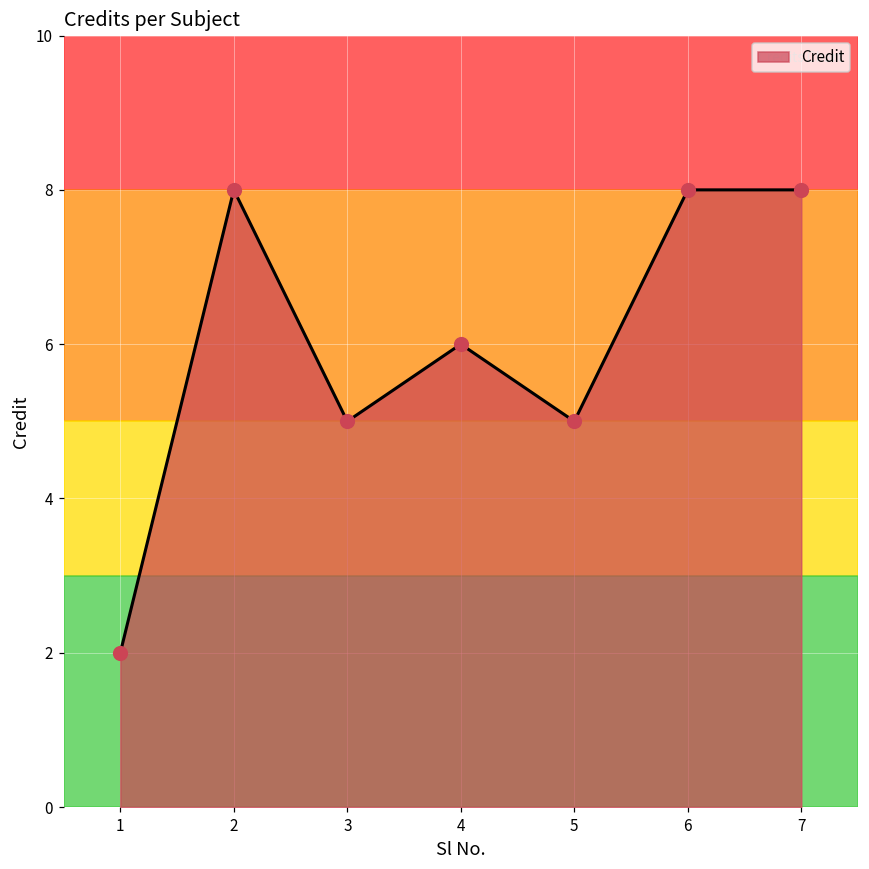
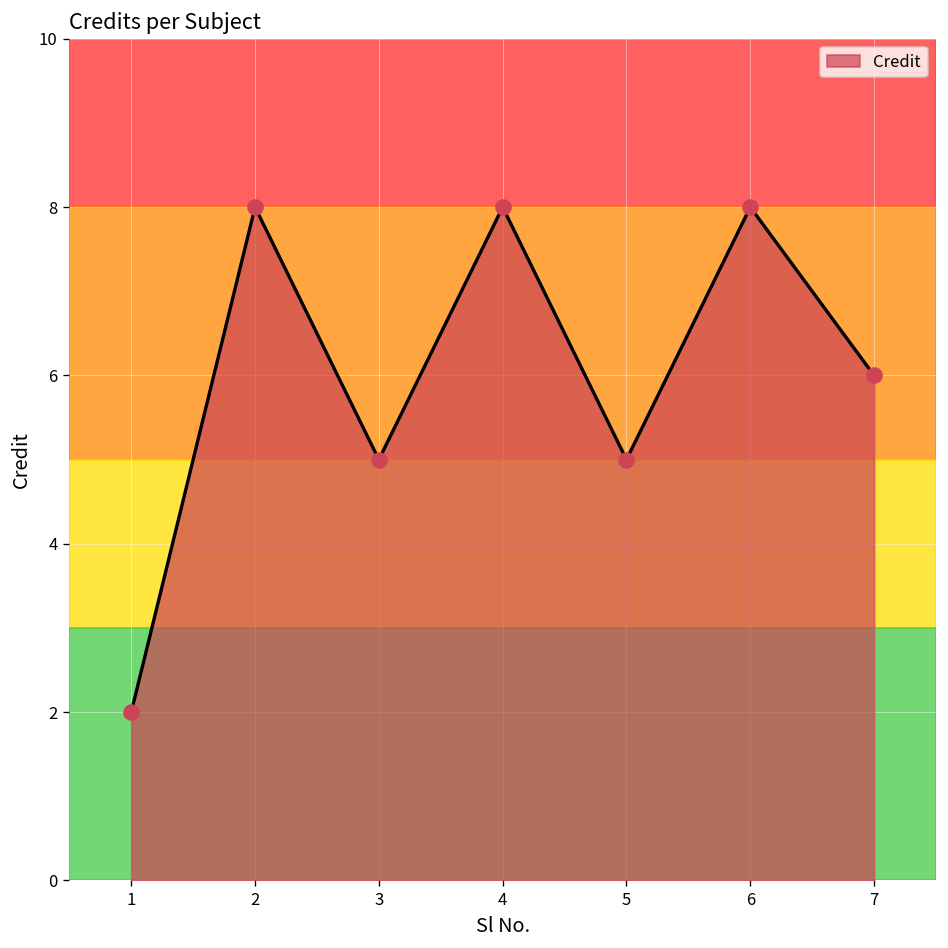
4: 6 -> 8
7: 8 -> 6
